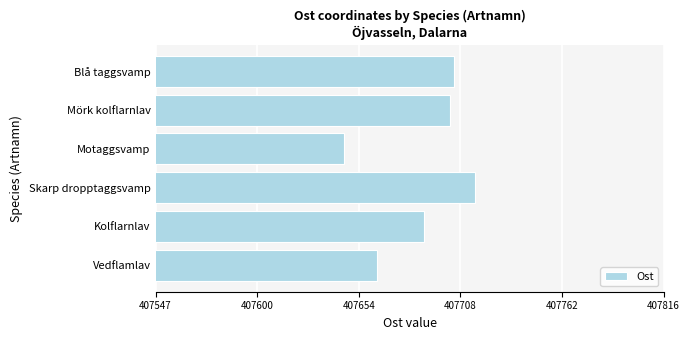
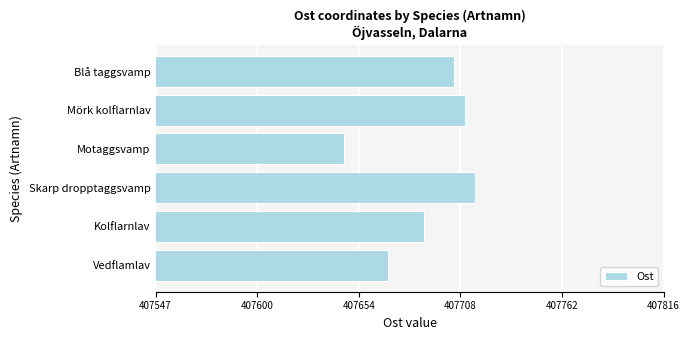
Mörk kolflarnlav: 407703 -> 407711
Vedflamlav: 407664 -> 407670
